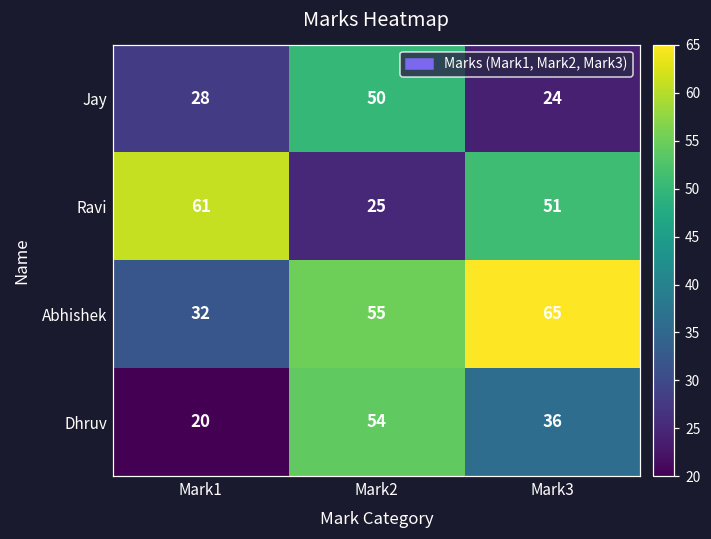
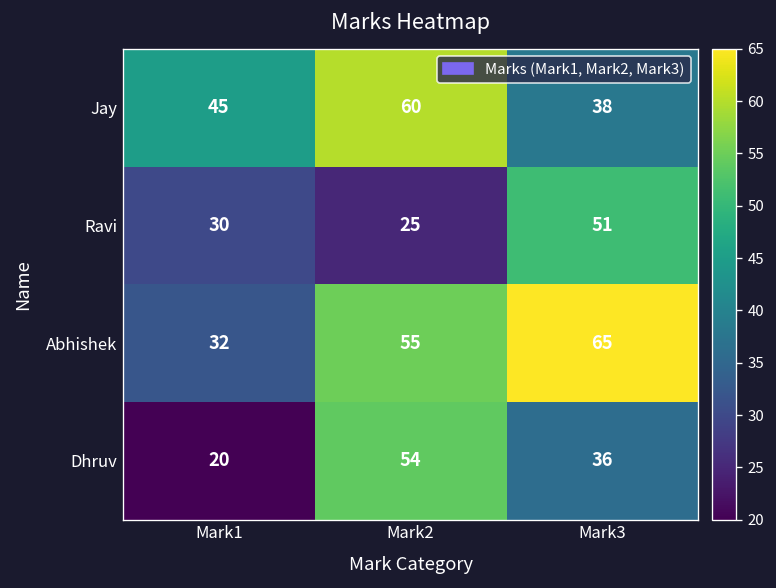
Jay, Mark1: 28 -> 45
Jay, Mark2: 50 -> 60
Jay, Mark3: 24 -> 38
Ravi, Mark1: 61 -> 30
